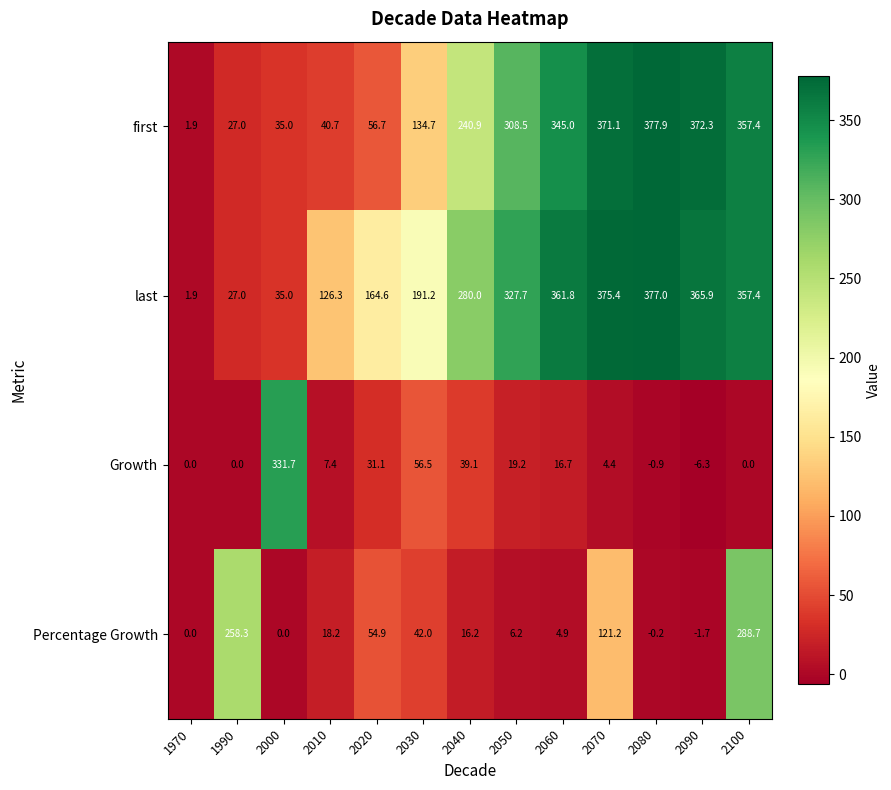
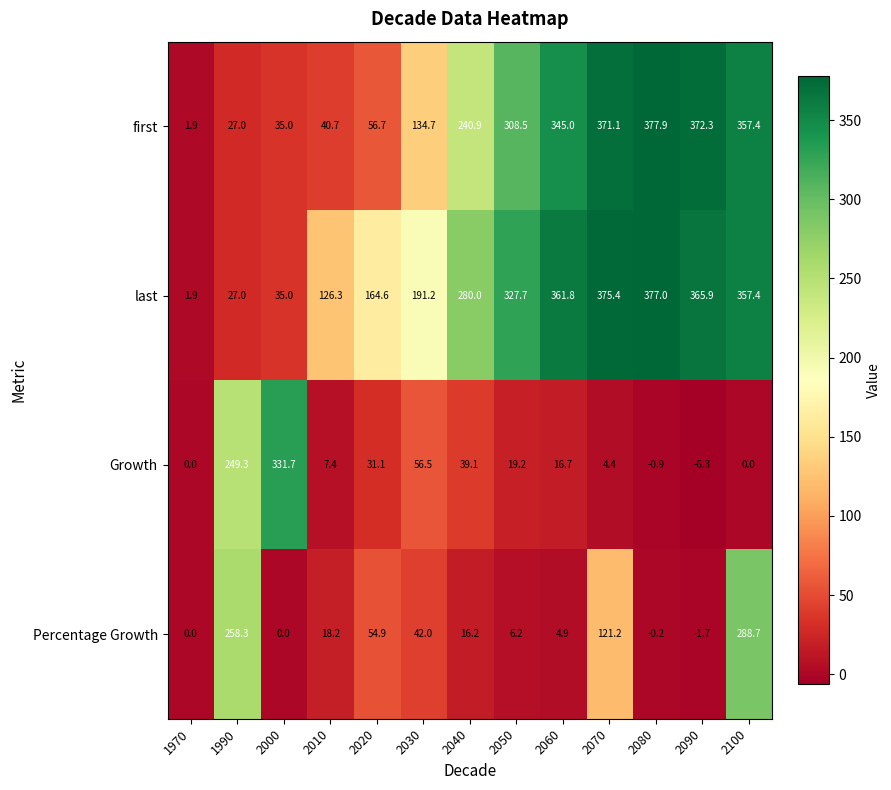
Growth, 1990: 0.0 -> 249.3
